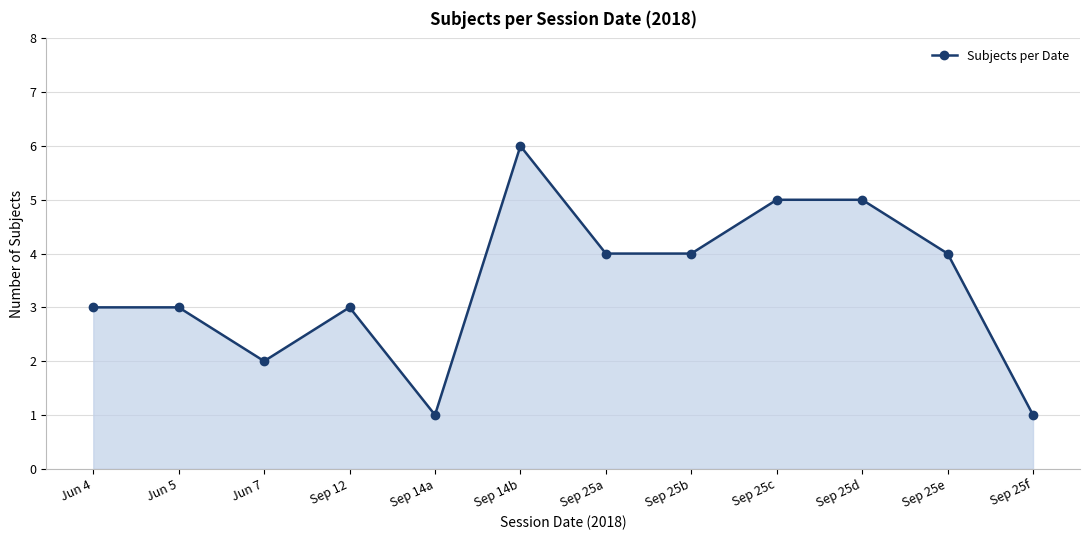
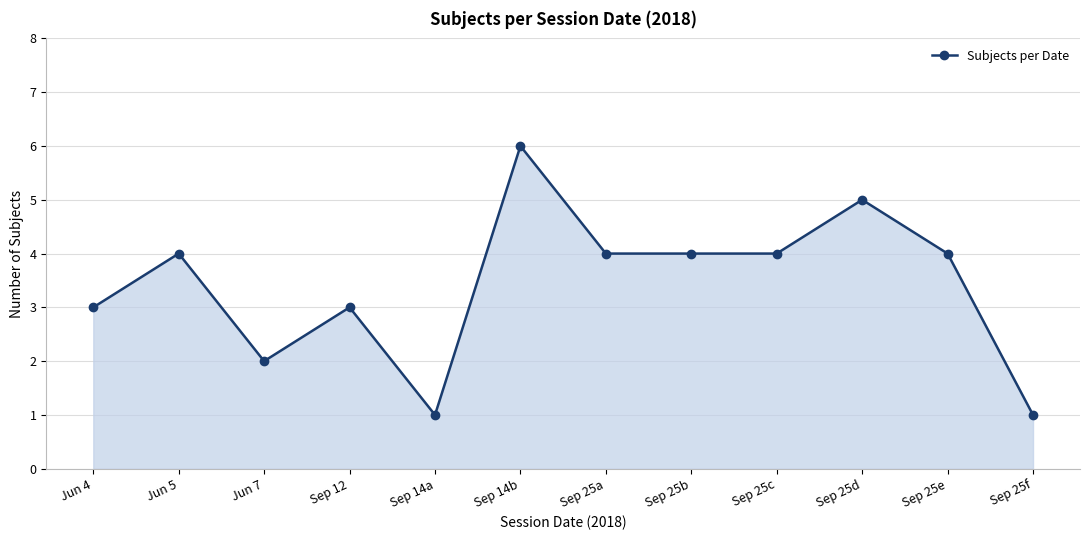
Jun 5: 3 -> 4
Sep 25c: 5 -> 4
